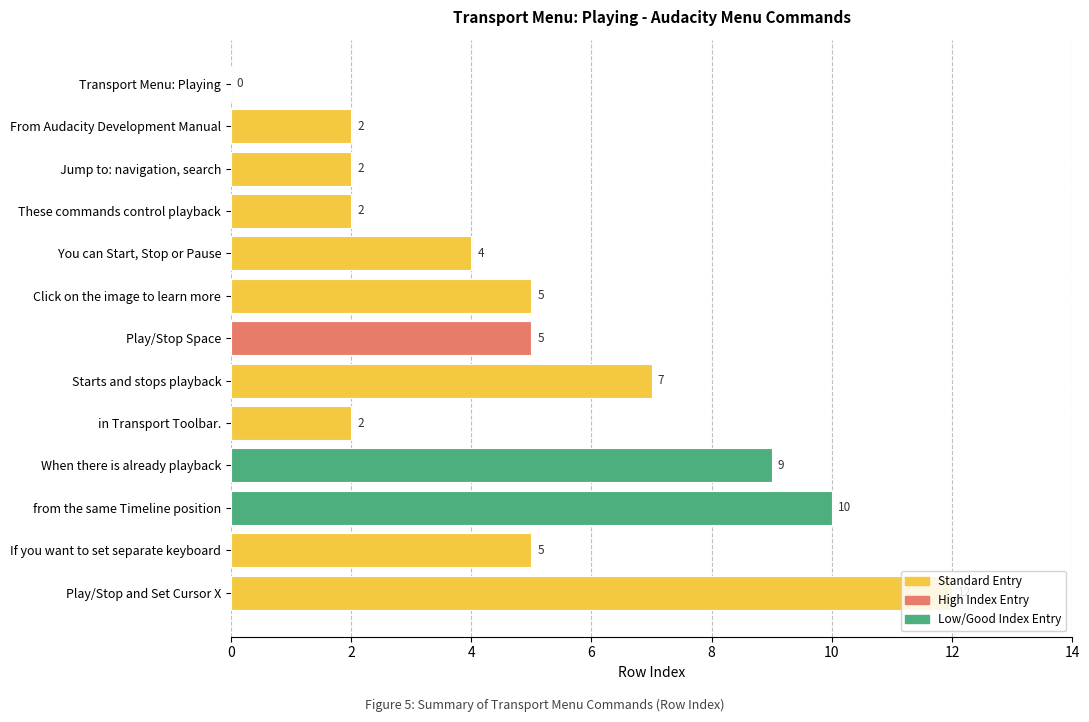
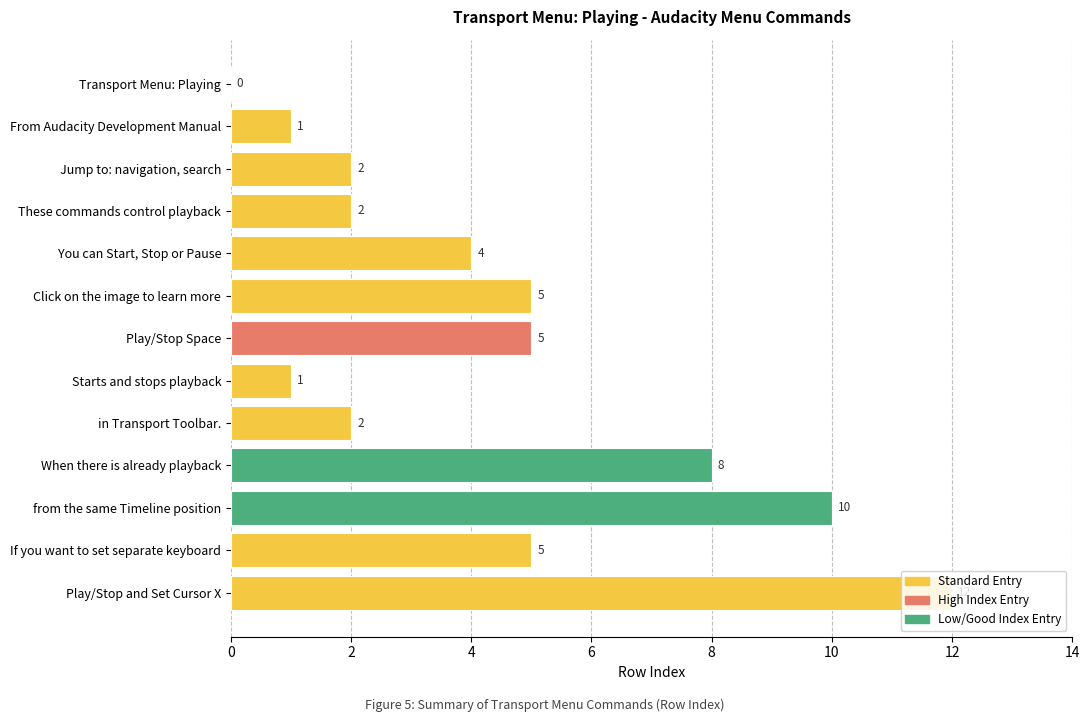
From Audacity Development Manual: 2 -> 1
Starts and stops playback: 7 -> 1
When there is already playback: 9 -> 8
